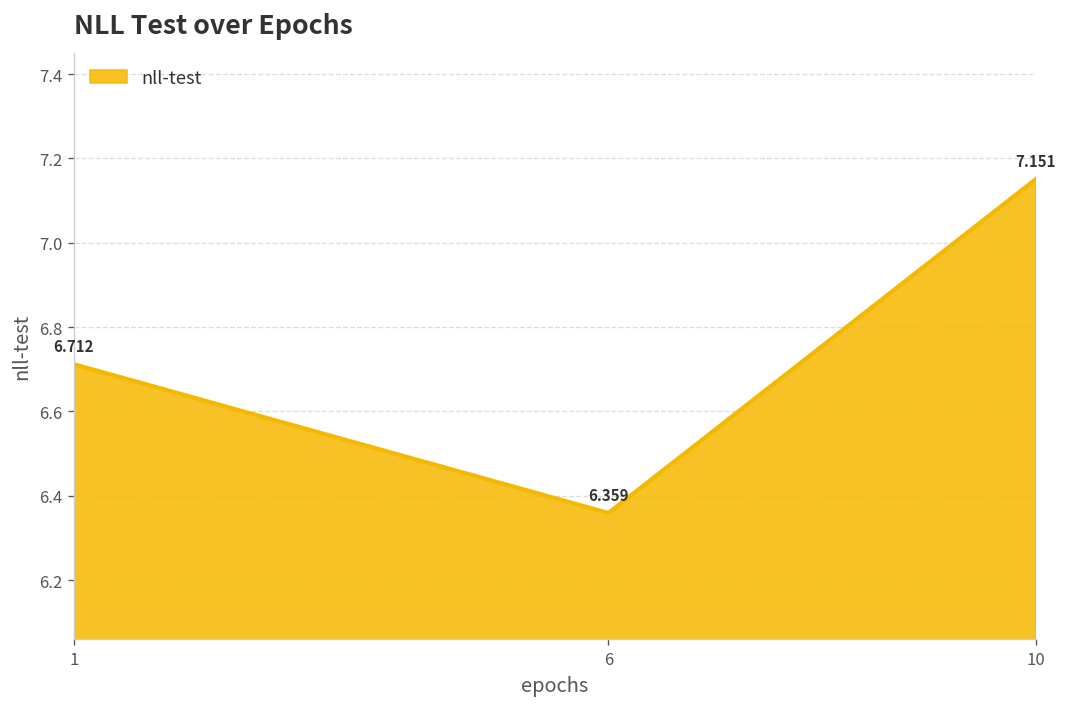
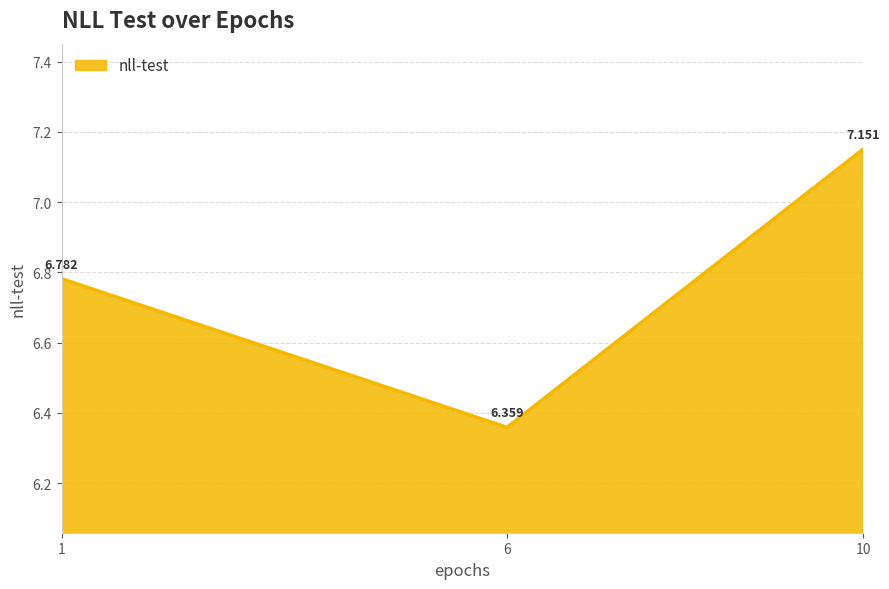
1: 6.712 -> 6.782
